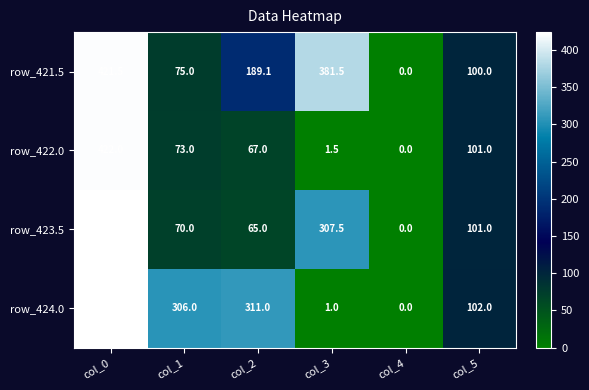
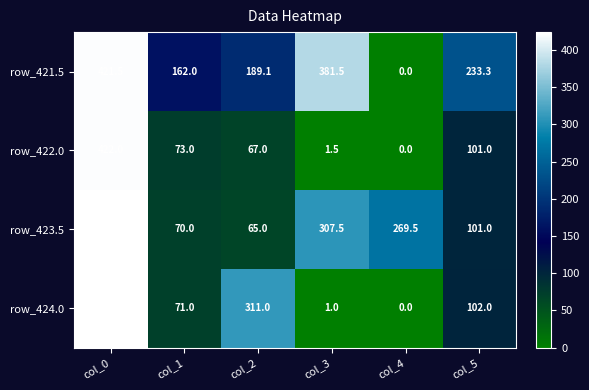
row_421.5, col_1: 75.0 -> 162.0
row_421.5, col_5: 100.0 -> 233.3
row_423.5, col_4: 0.0 -> 269.5
row_424.0, col_1: 306.0 -> 71.0
